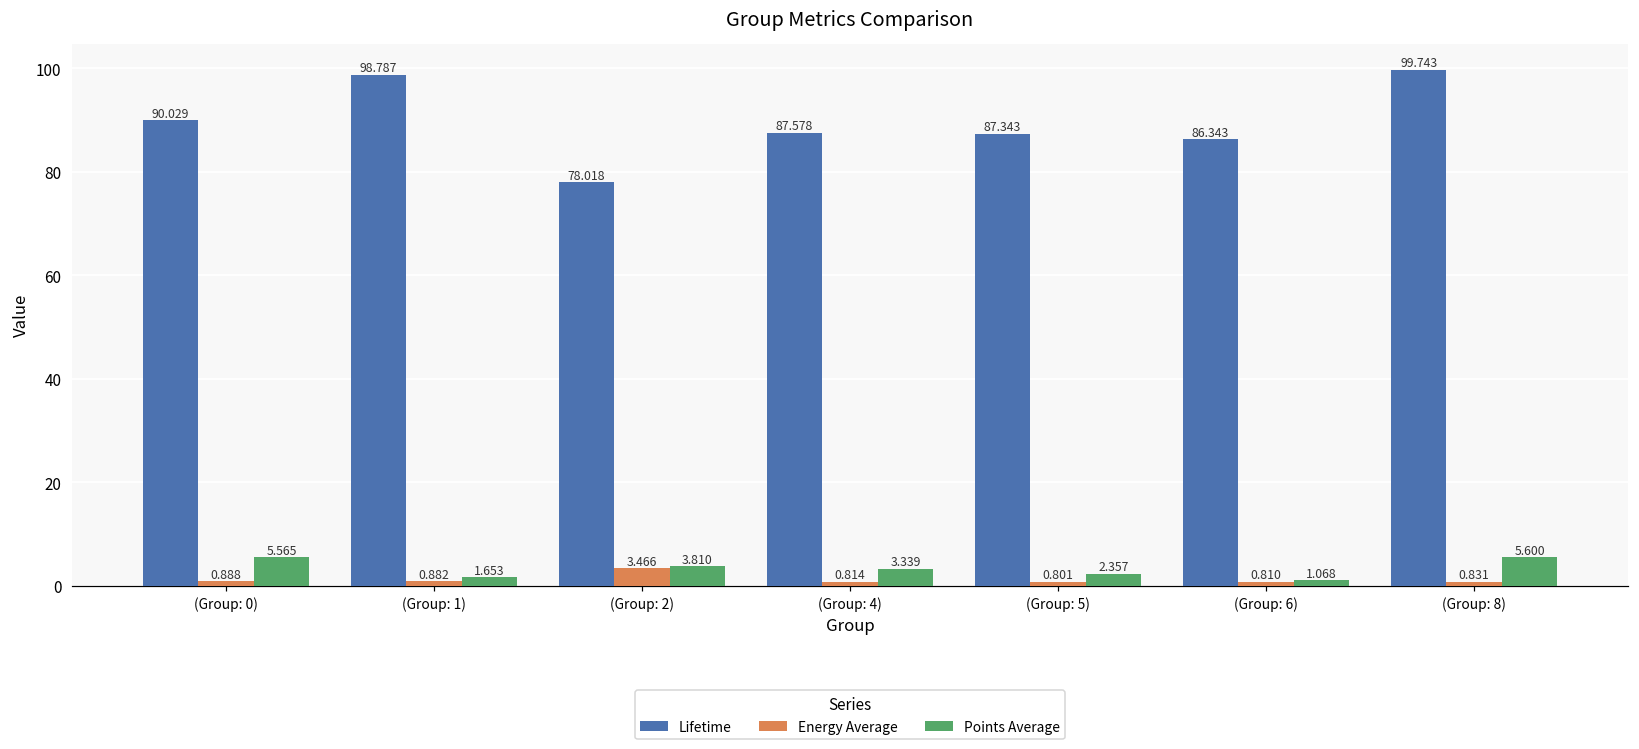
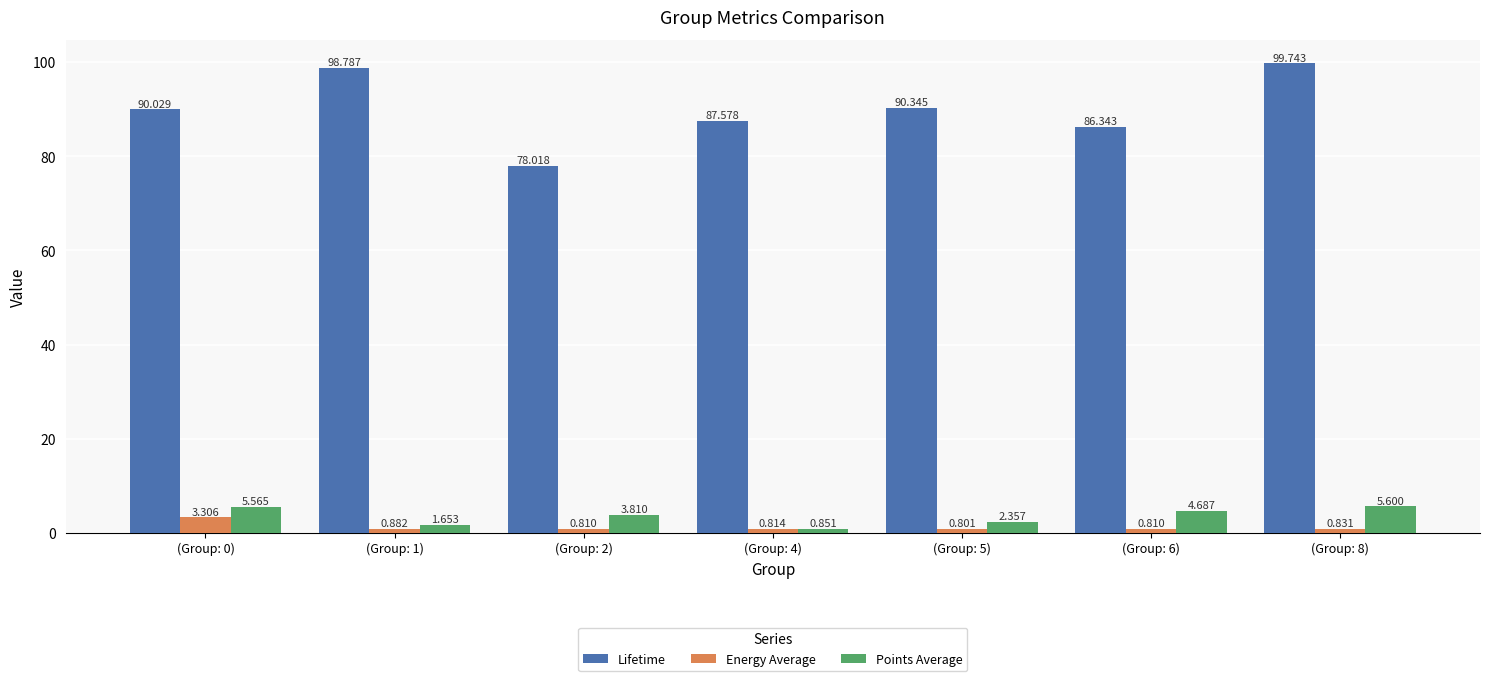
Energy Average, (Group: 0): 0.888 -> 3.306
Energy Average, (Group: 2): 3.466 -> 0.810
Points Average, (Group: 4): 3.339 -> 0.851
Lifetime, (Group: 5): 87.343 -> 90.345
Points Average, (Group: 6): 1.068 -> 4.687
